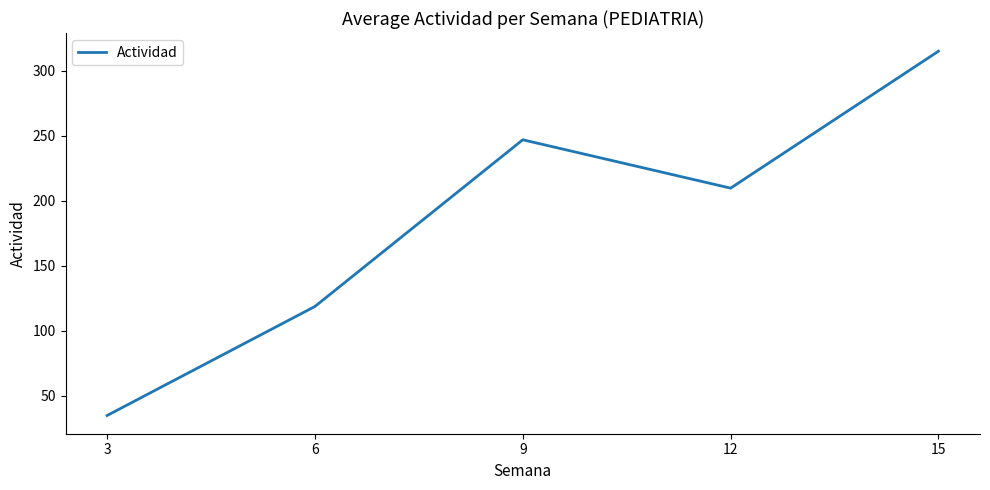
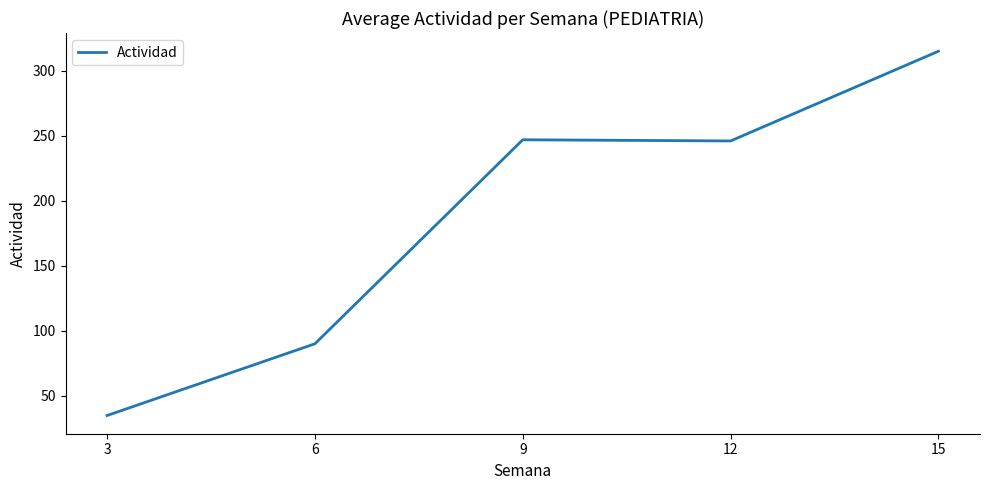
6: 119 -> 90
12: 210 -> 246
